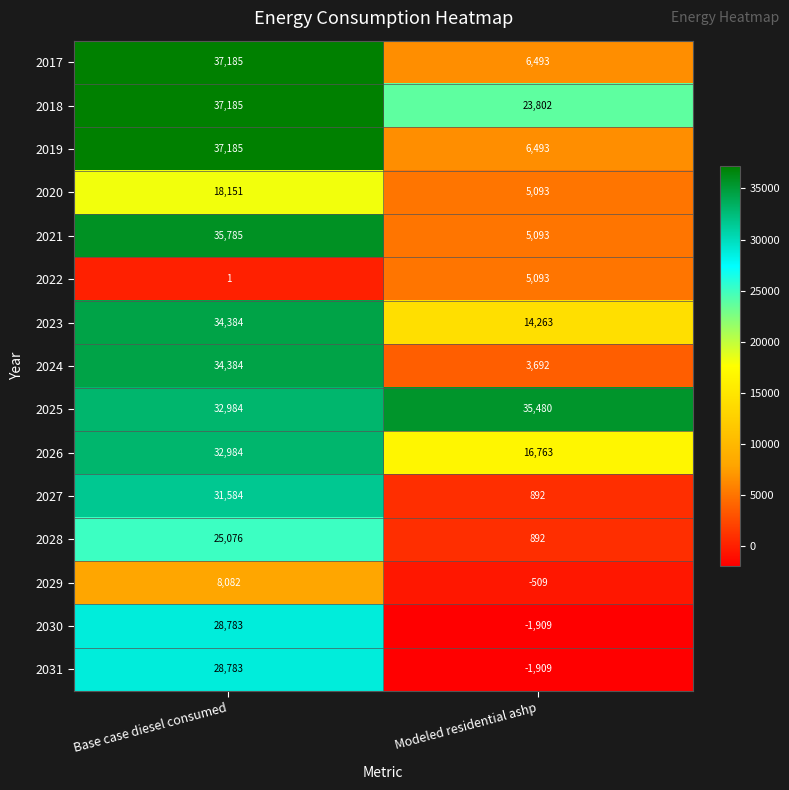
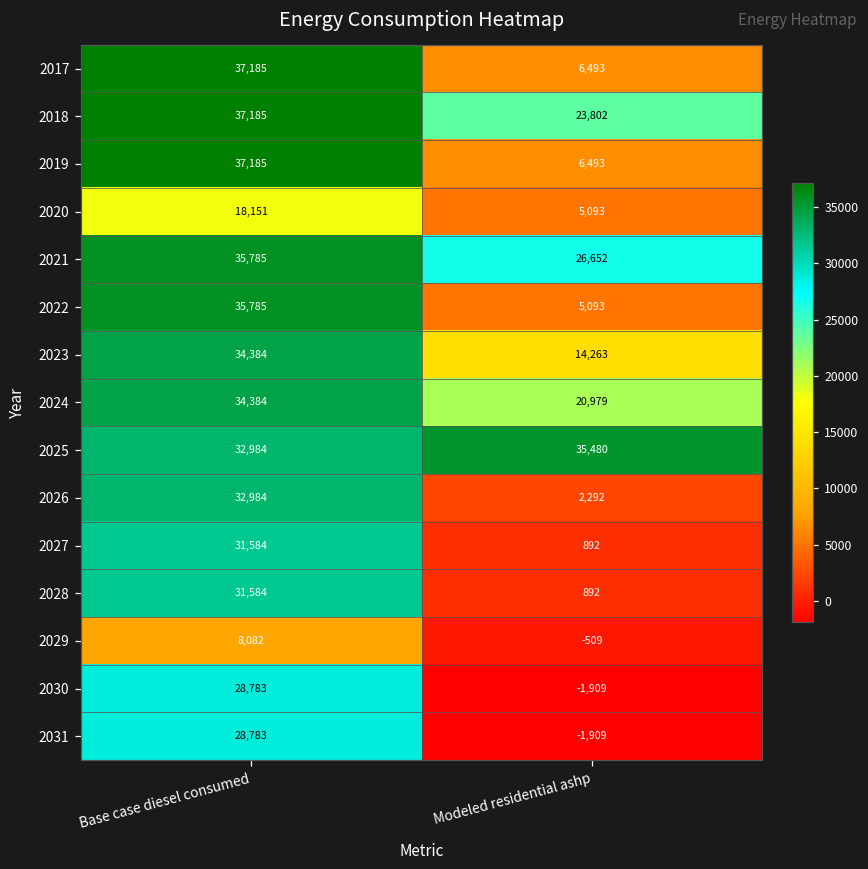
2021, Modeled residential ashp: 5,093 -> 26,652
2022, Base case diesel consumed: 1 -> 35,785
2024, Modeled residential ashp: 3,692 -> 20,979
2026, Modeled residential ashp: 16,763 -> 2,292
2028, Base case diesel consumed: 25,076 -> 31,584
